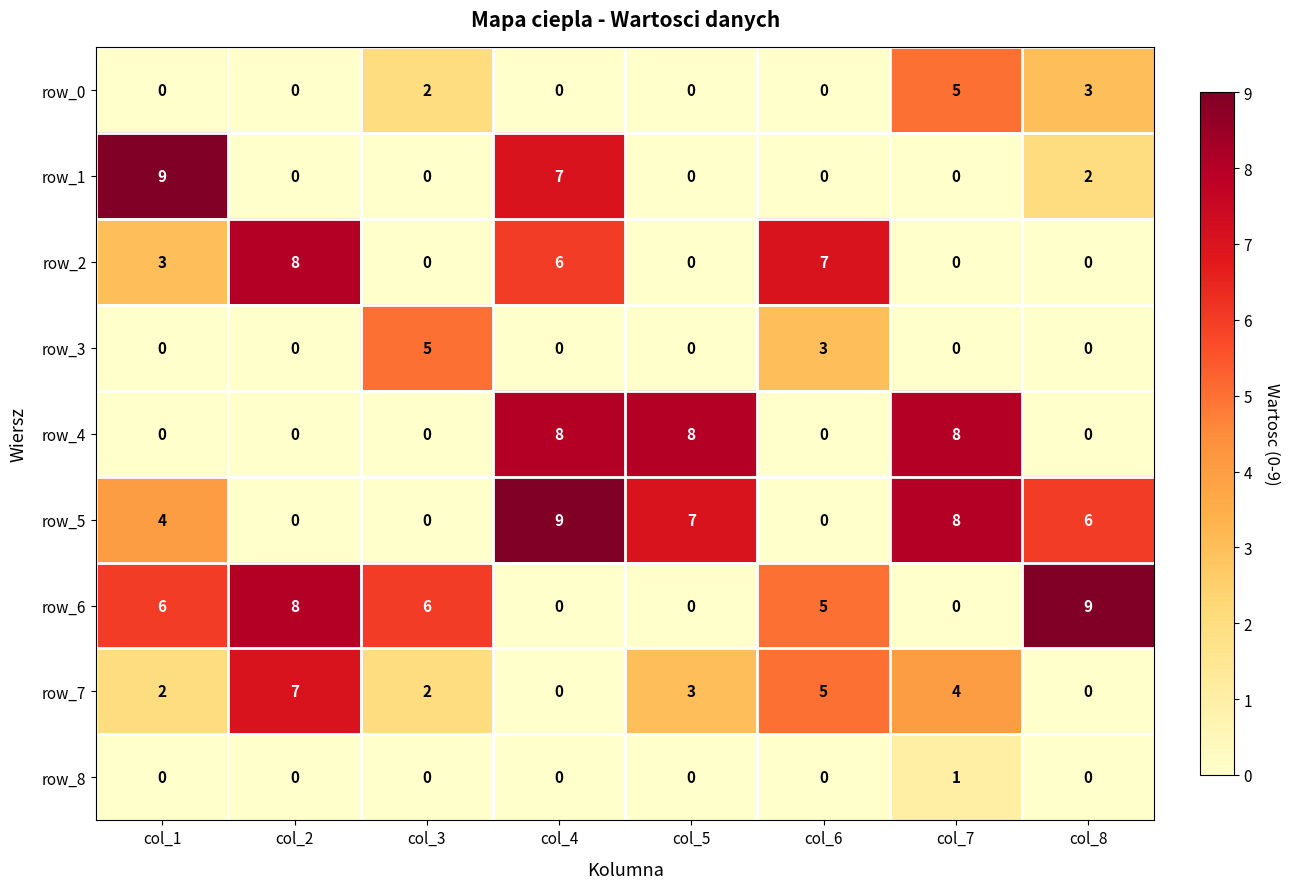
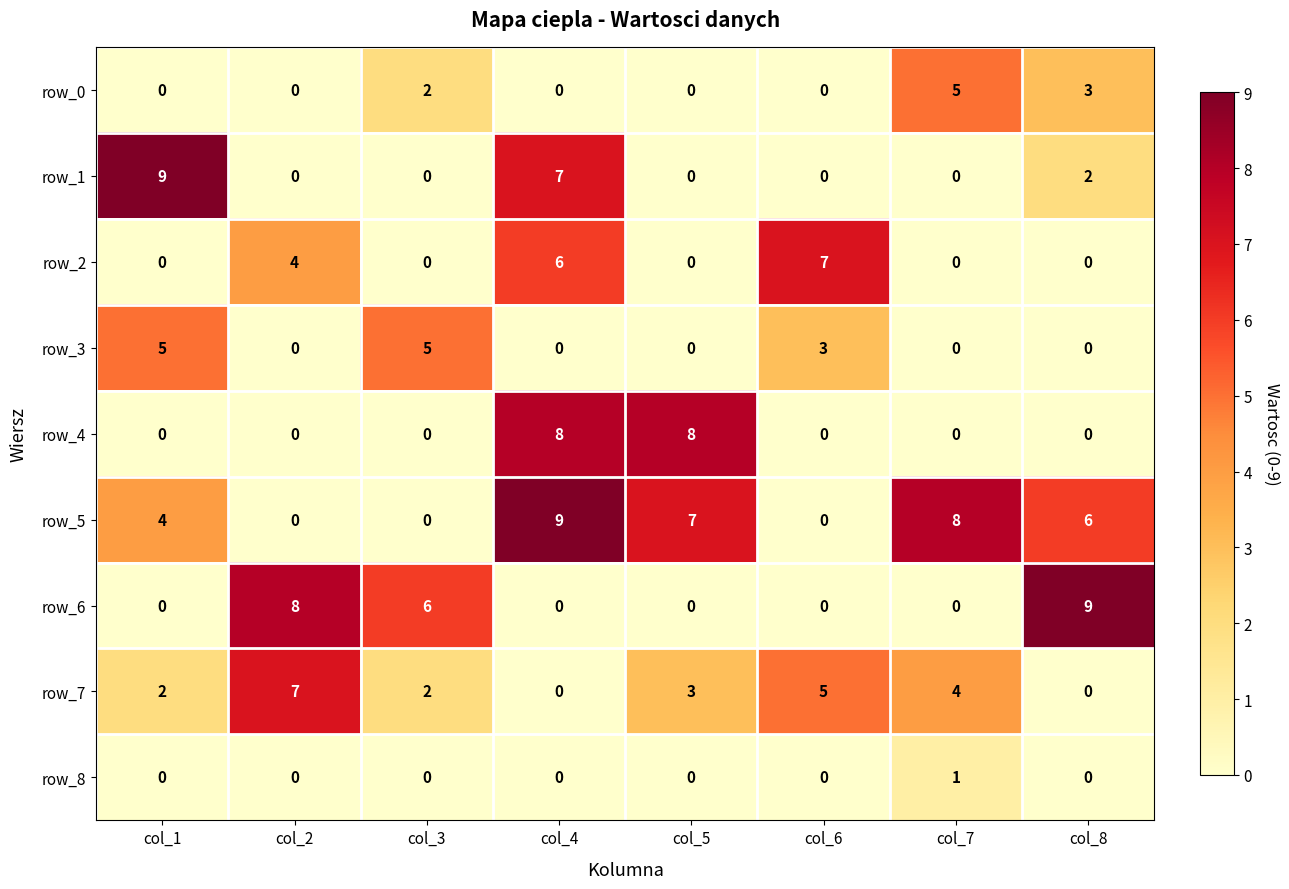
row_2, col_1: 3 -> 0
row_2, col_2: 8 -> 4
row_3, col_1: 0 -> 5
row_4, col_7: 8 -> 0
row_6, col_1: 6 -> 0
row_6, col_6: 5 -> 0
